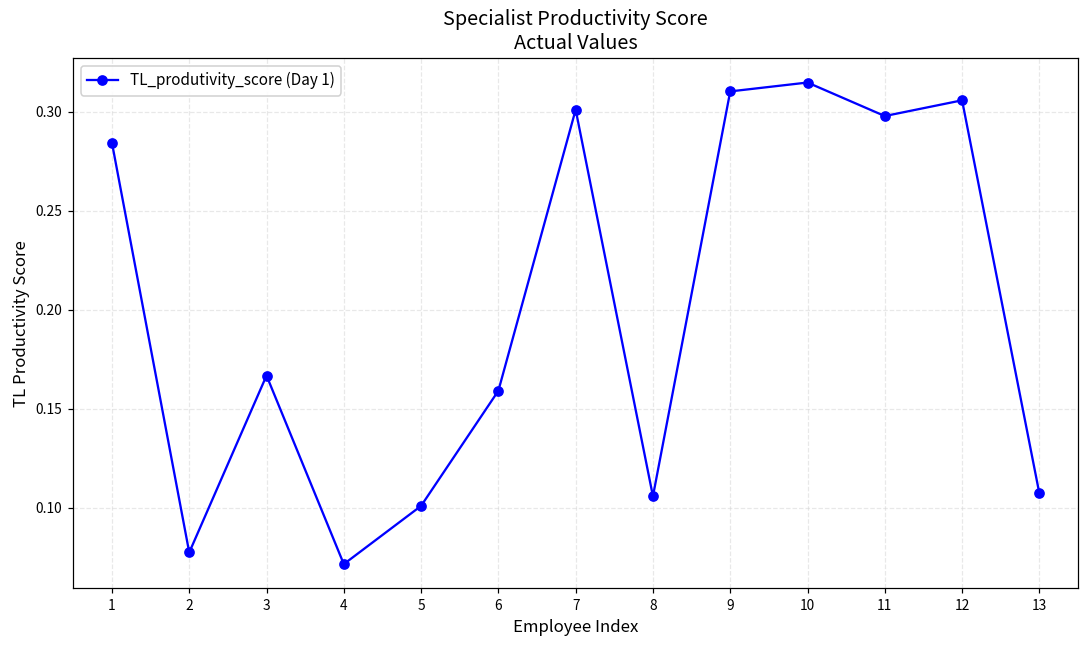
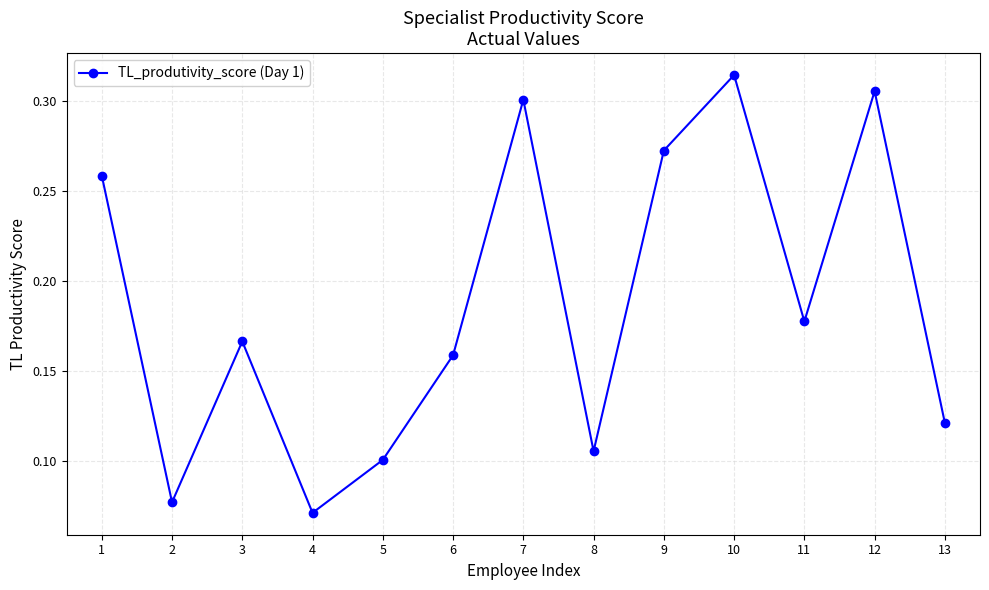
1: 0.284 -> 0.259
9: 0.310 -> 0.273
11: 0.298 -> 0.178
13: 0.107 -> 0.121
